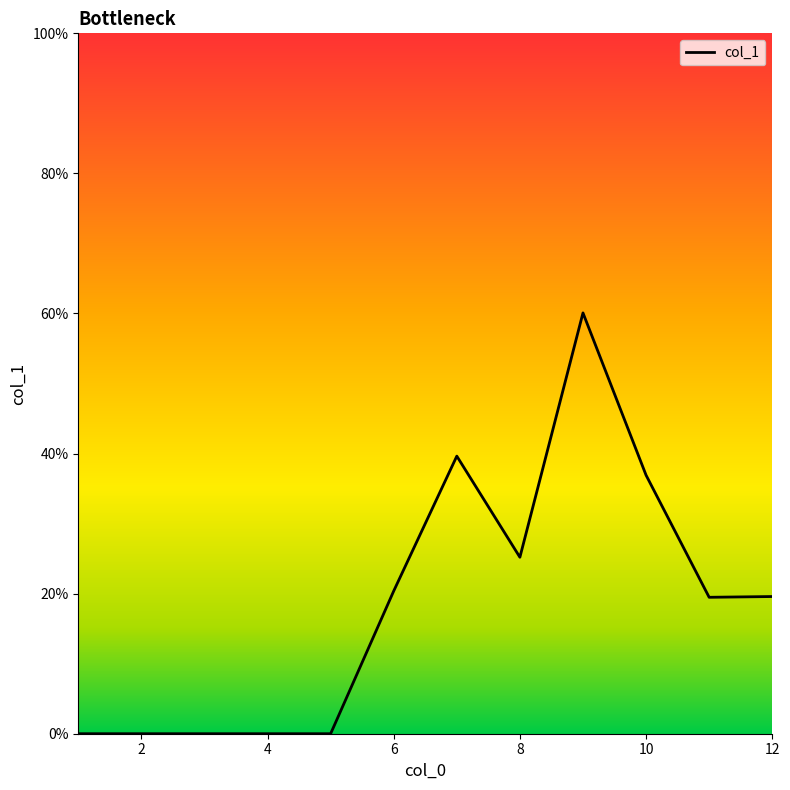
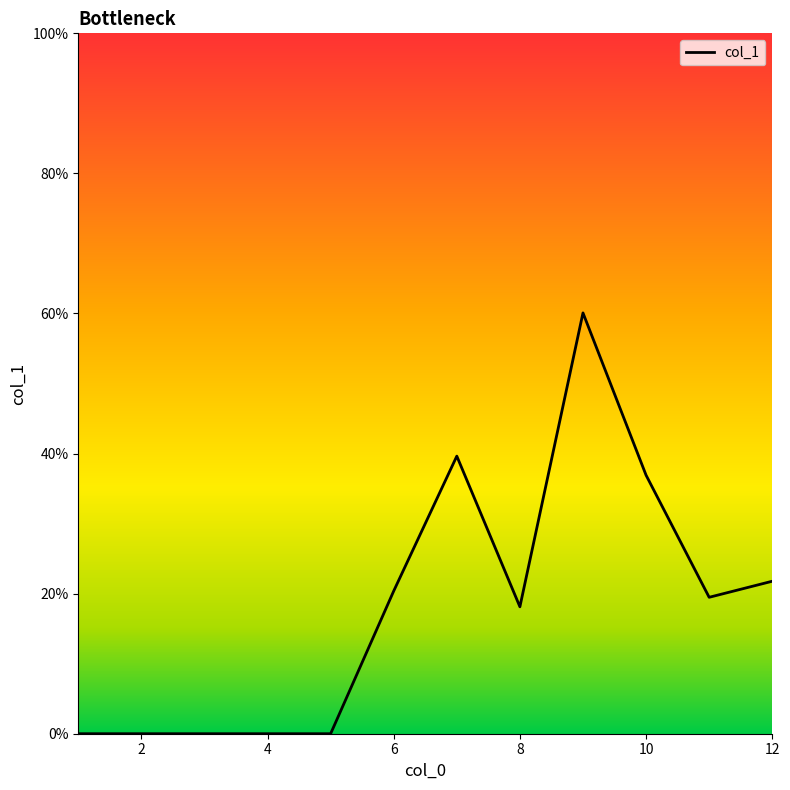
8: 25% -> 18%
12: 20% -> 22%
